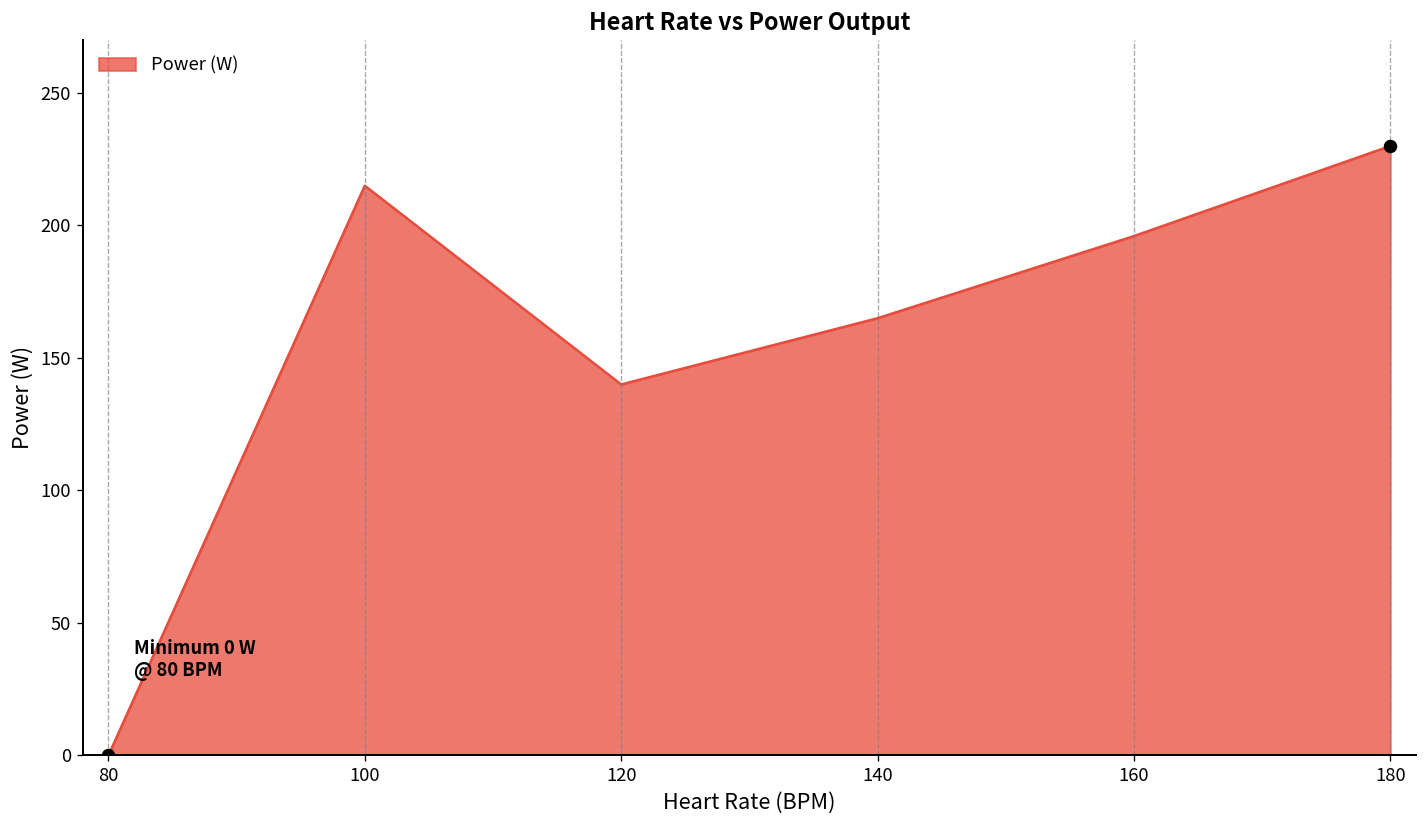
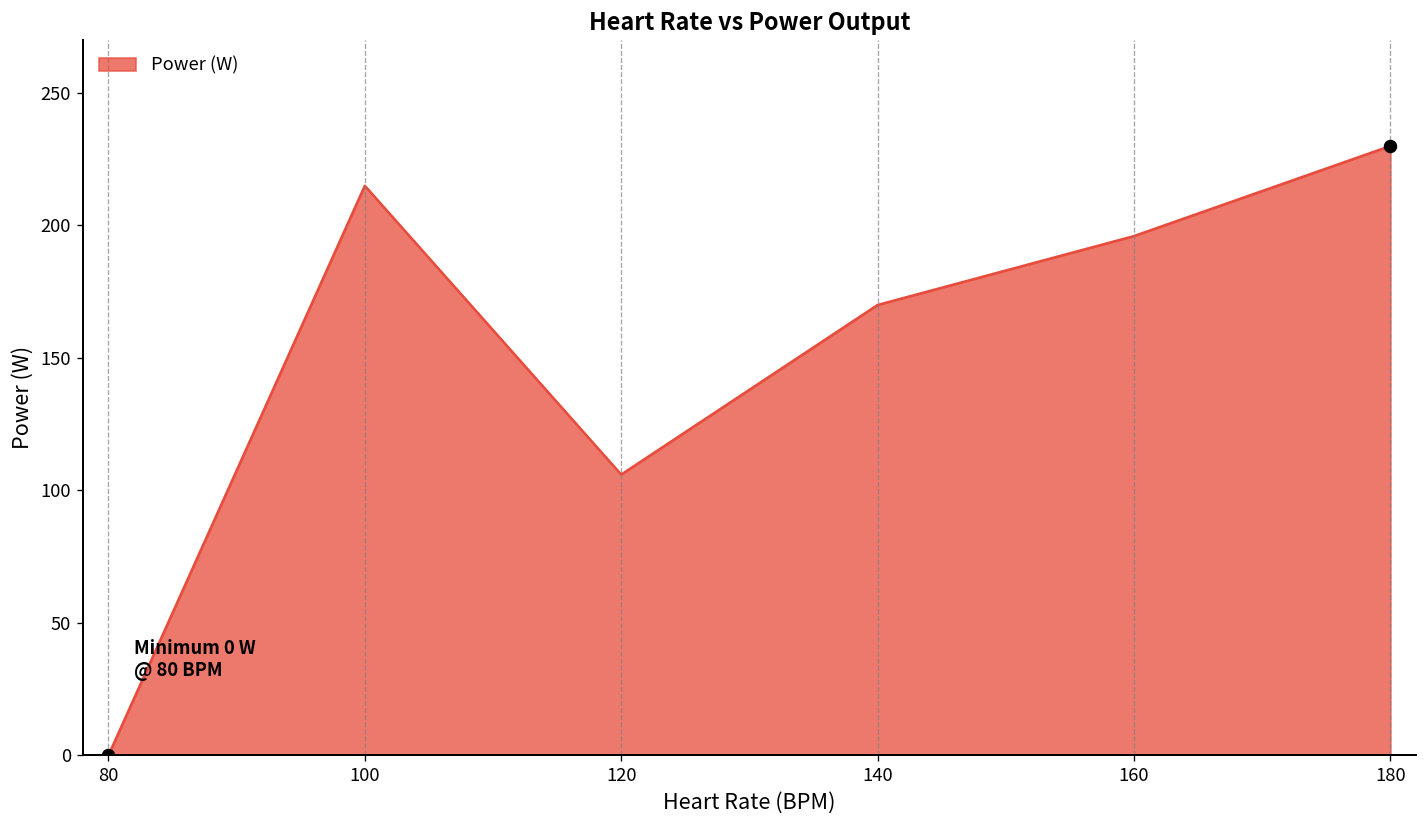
Power (W), 120: 140 -> 106
Power (W), 140: 165 -> 170
